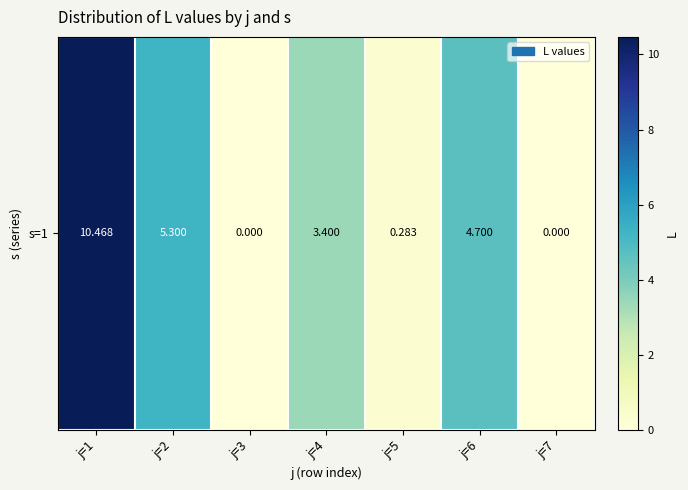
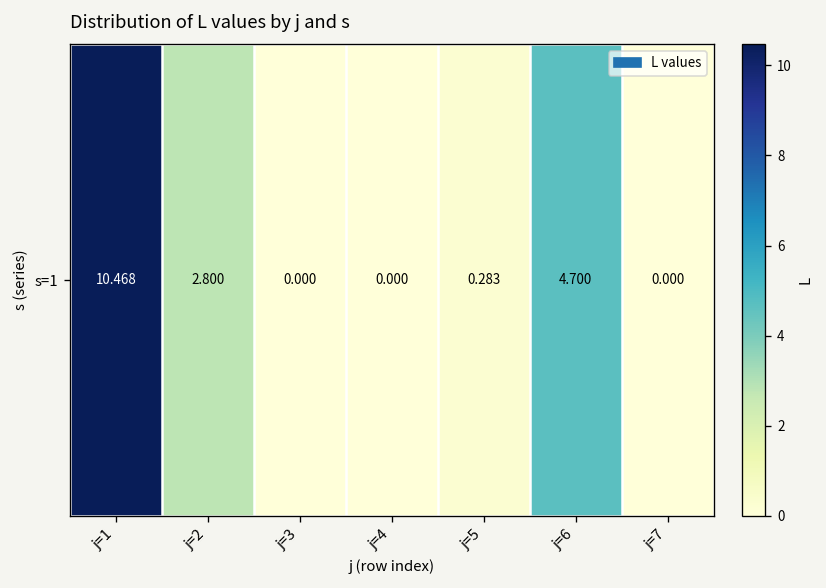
s=1, j=2: 5.300 -> 2.800
s=1, j=4: 3.400 -> 0.000
